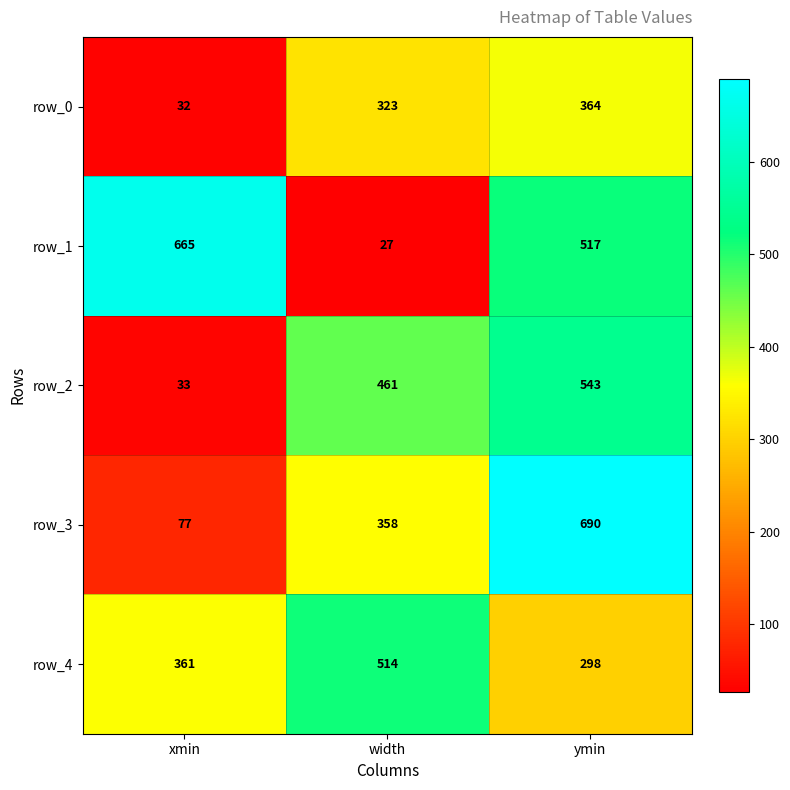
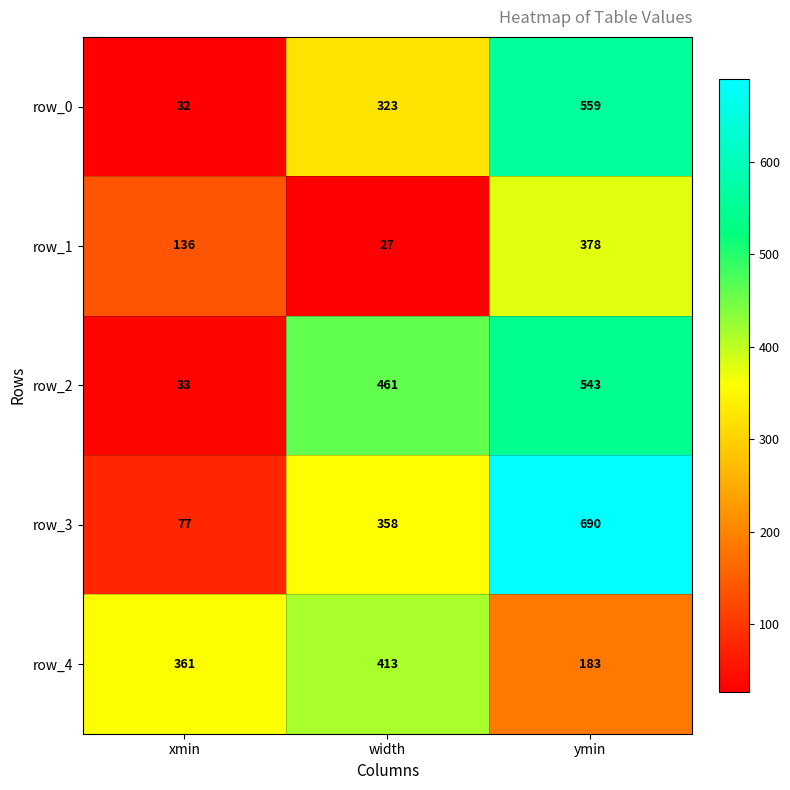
row_0, ymin: 364 -> 559
row_1, xmin: 665 -> 136
row_1, ymin: 517 -> 378
row_4, width: 514 -> 413
row_4, ymin: 298 -> 183
